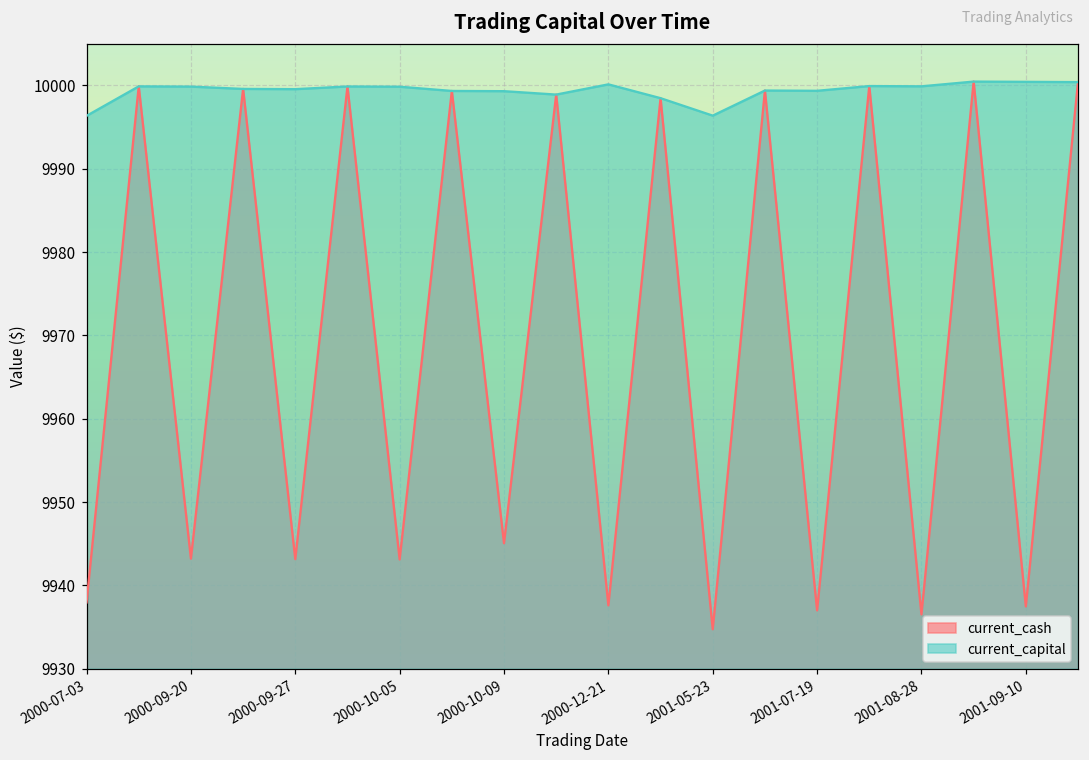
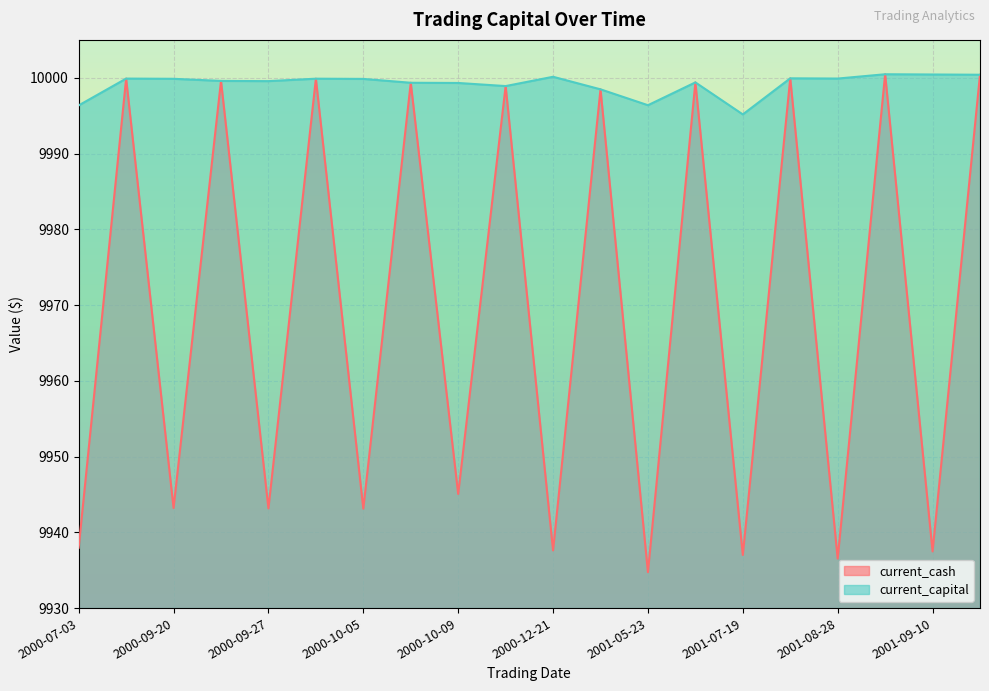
current_capital, 2001-07-19: 9999 -> 9995
